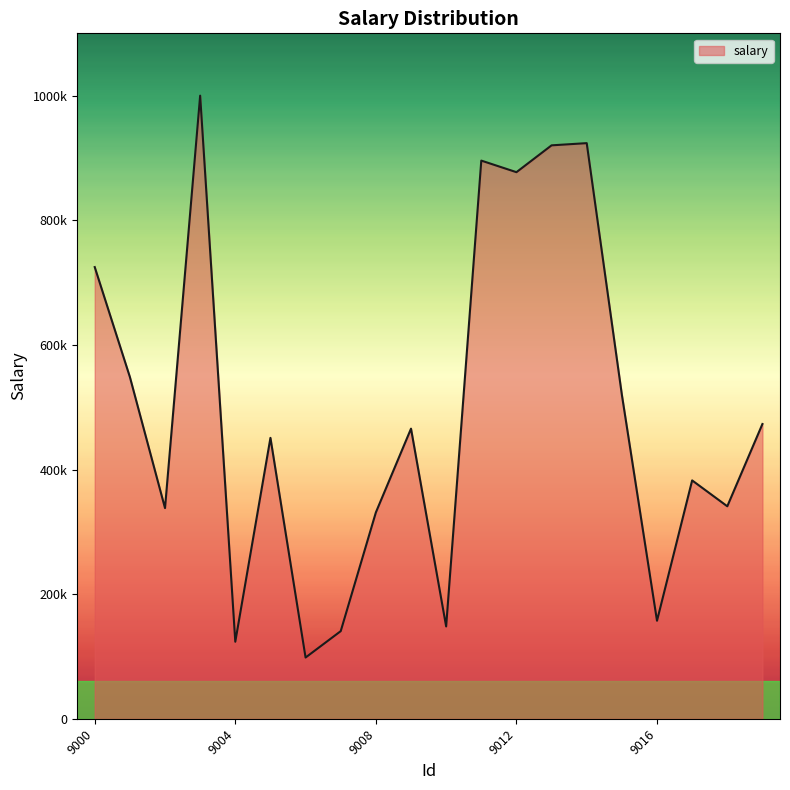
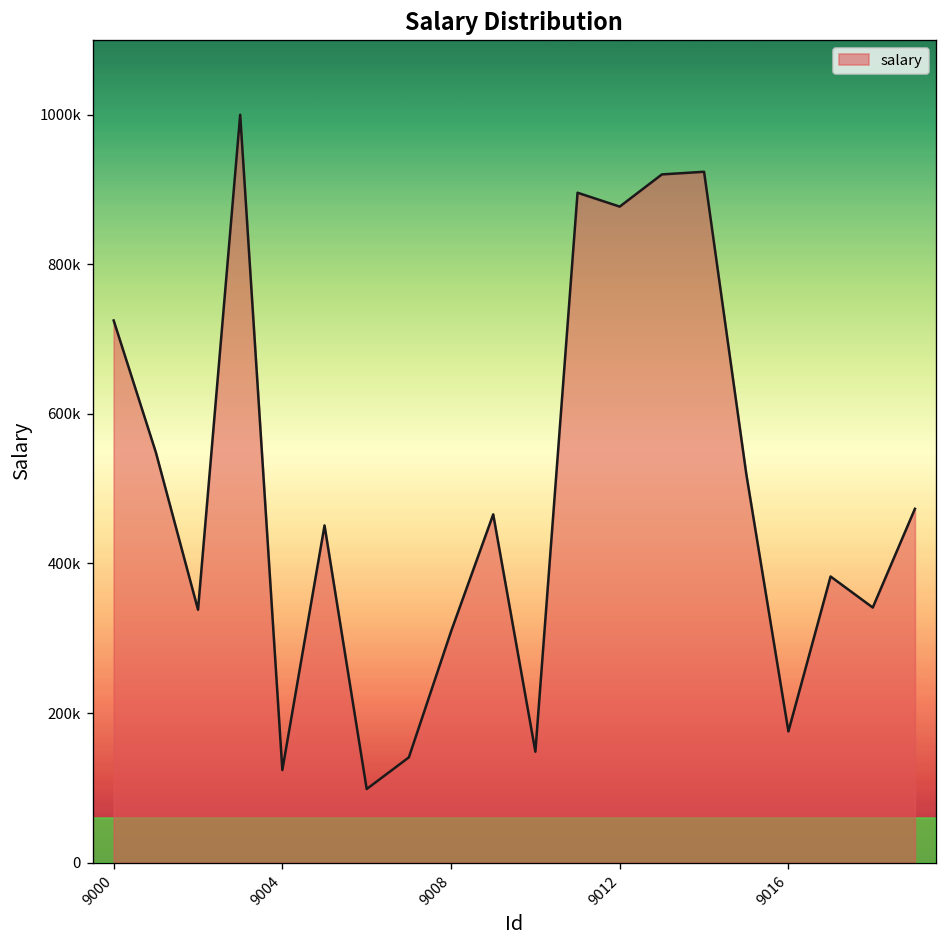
9008: 330000 -> 310000
9016: 160000 -> 180000
